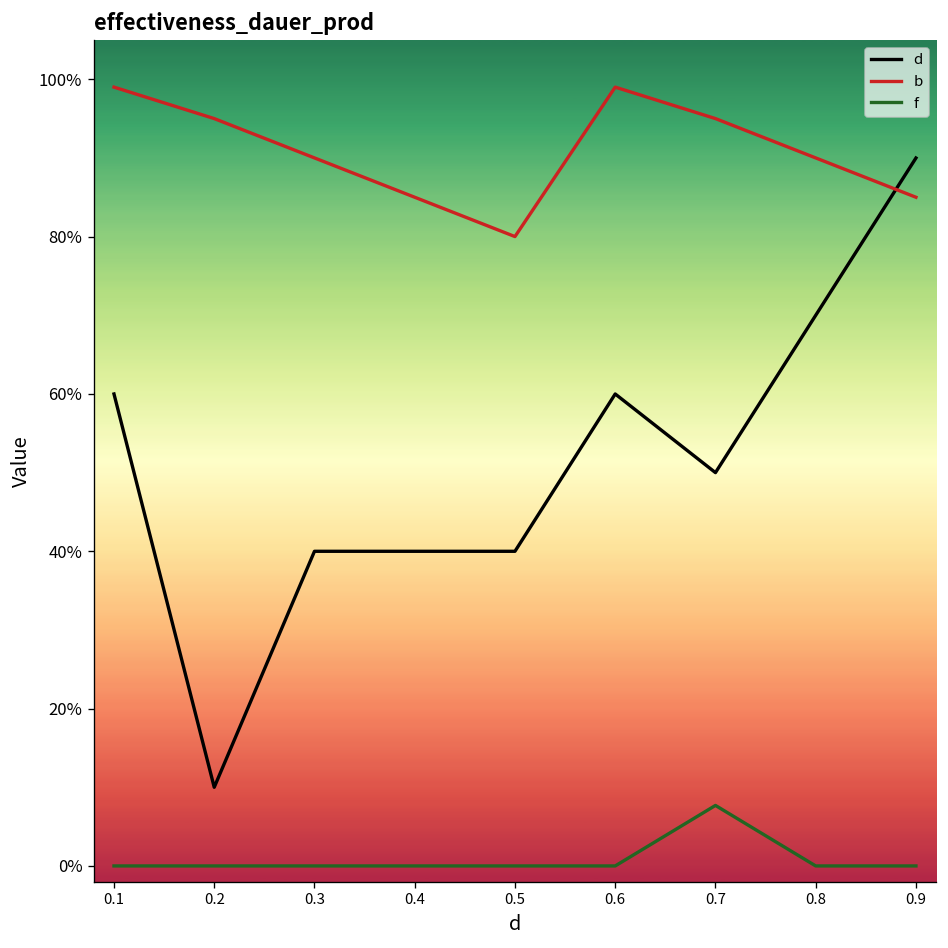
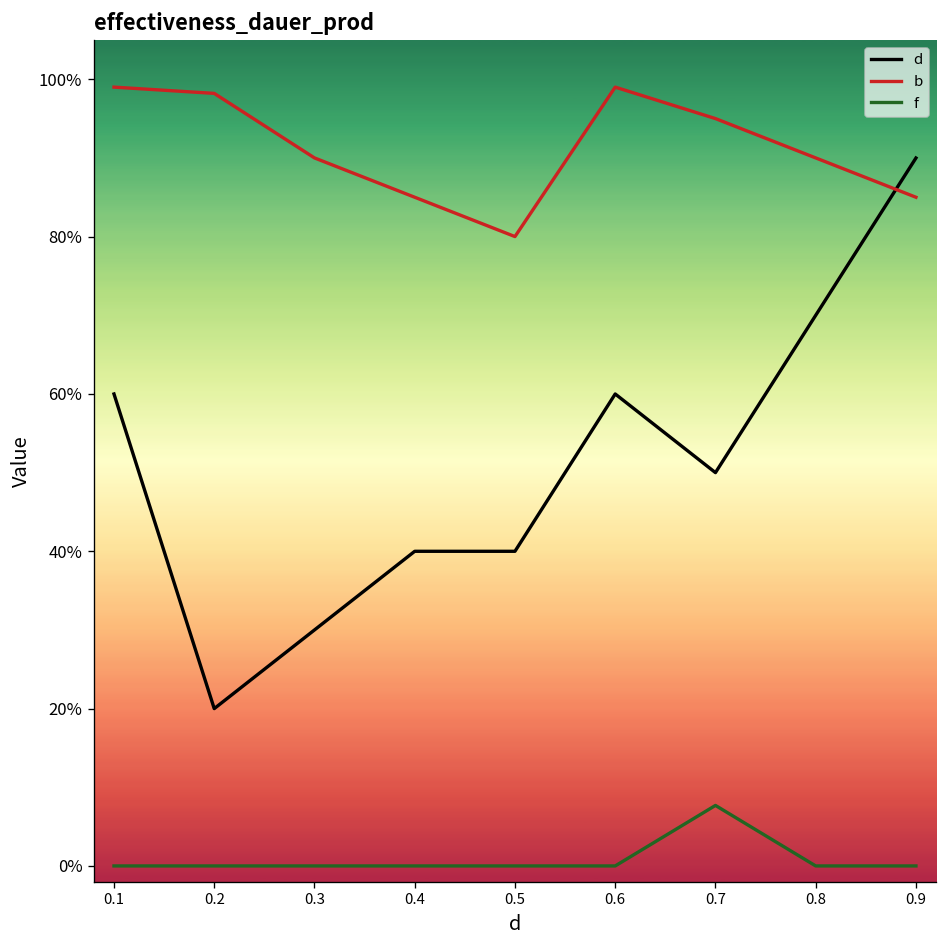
d, 0.2: 10% -> 20%
b, 0.2: 95% -> 98%
d, 0.3: 40% -> 30%
